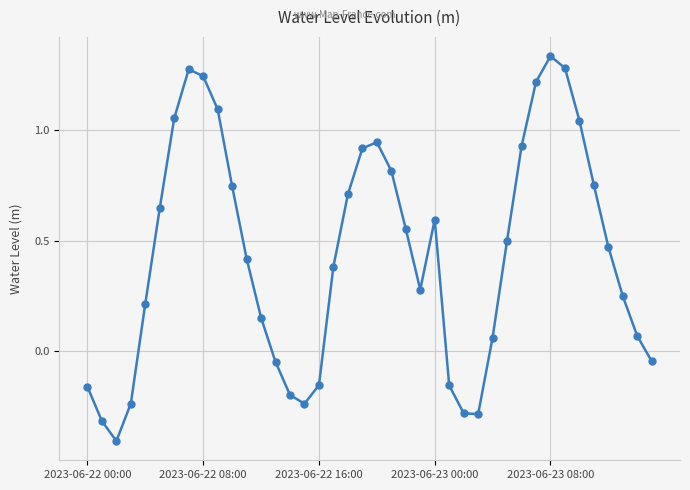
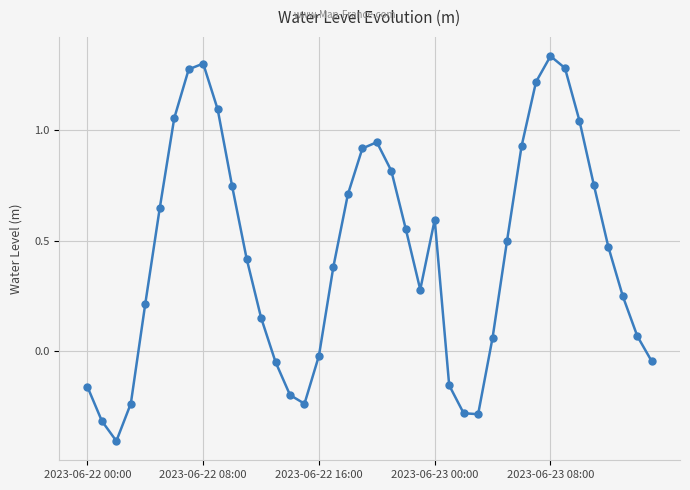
2023-06-22 08:00: 1.24 -> 1.30
2023-06-22 16:00: -0.15 -> -0.02
